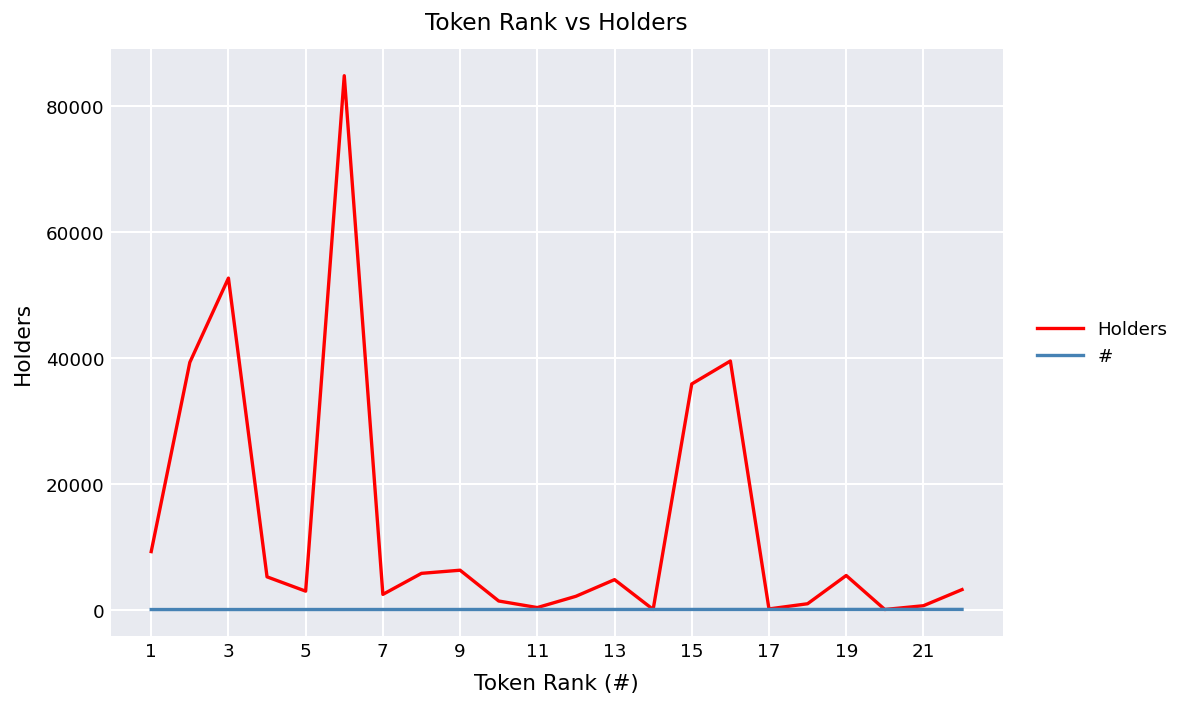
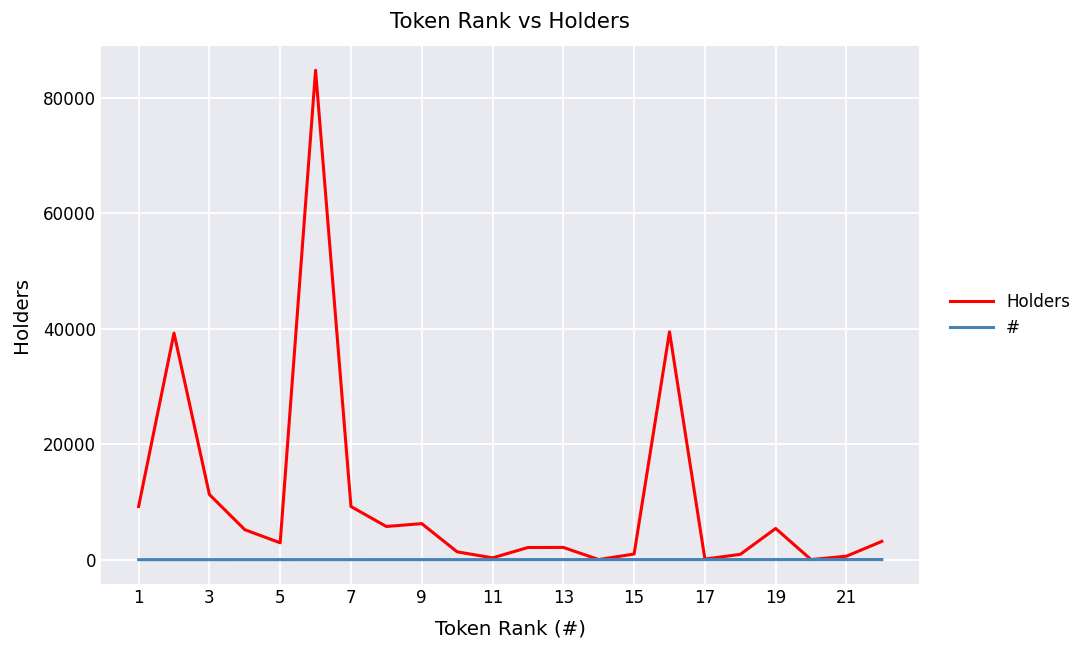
Holders, 3: 53000 -> 11000
Holders, 7: 2000 -> 9000
Holders, 13: 5000 -> 2000
Holders, 15: 36000 -> 1000
